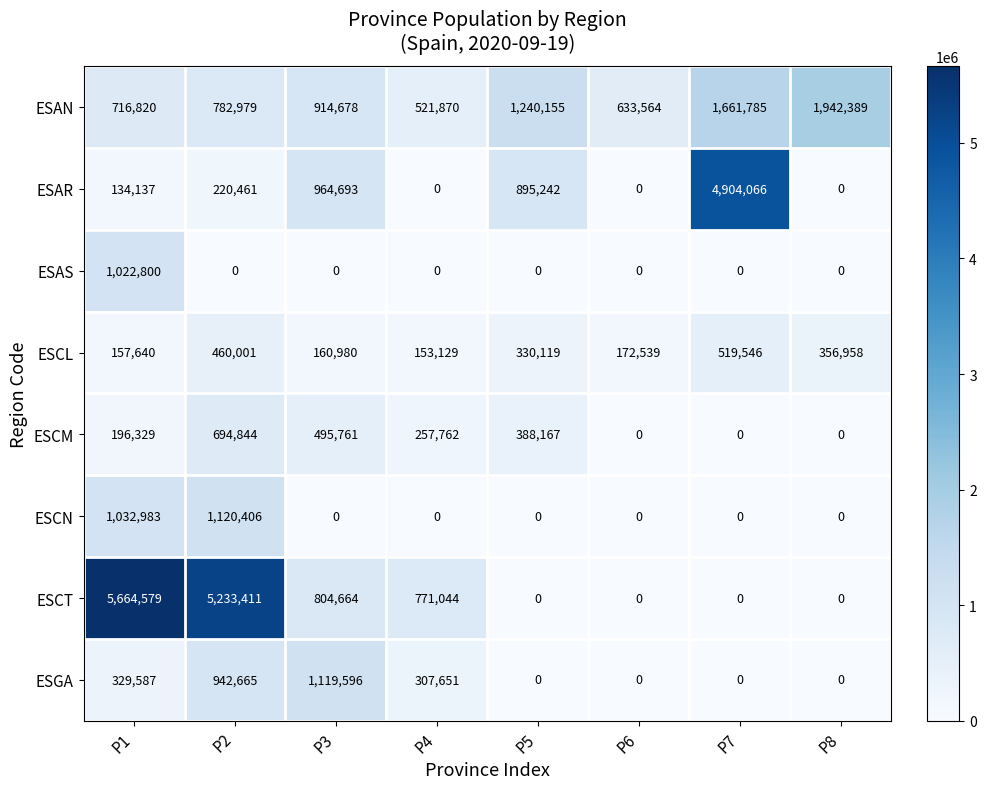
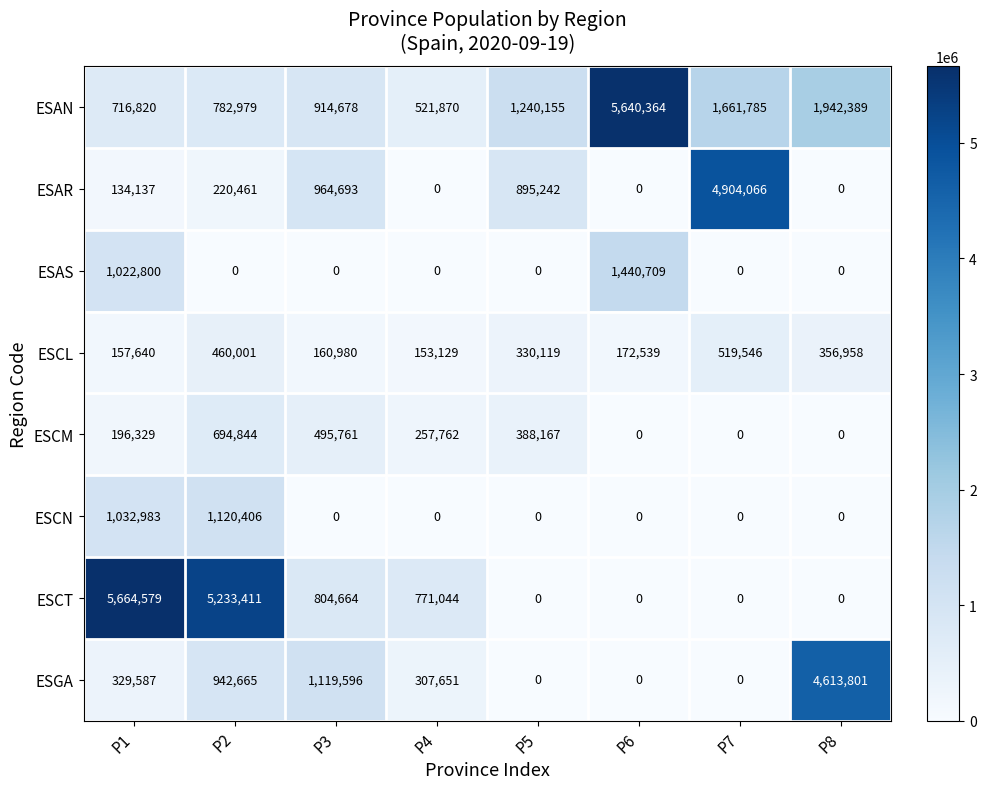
ESAN, P6: 633,564 -> 5,640,364
ESAS, P6: 0 -> 1,440,709
ESGA, P8: 0 -> 4,613,801
